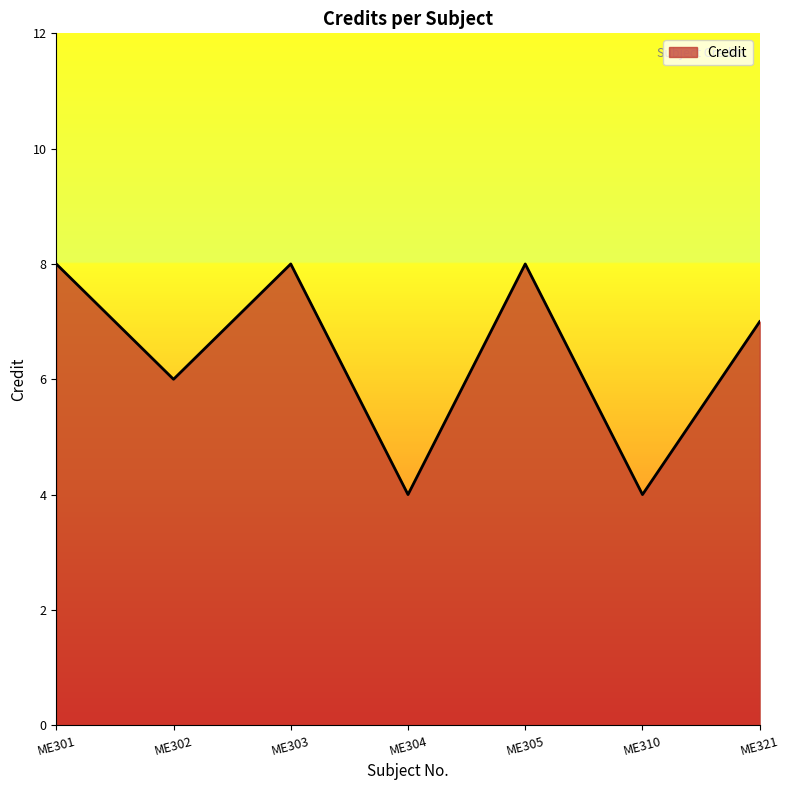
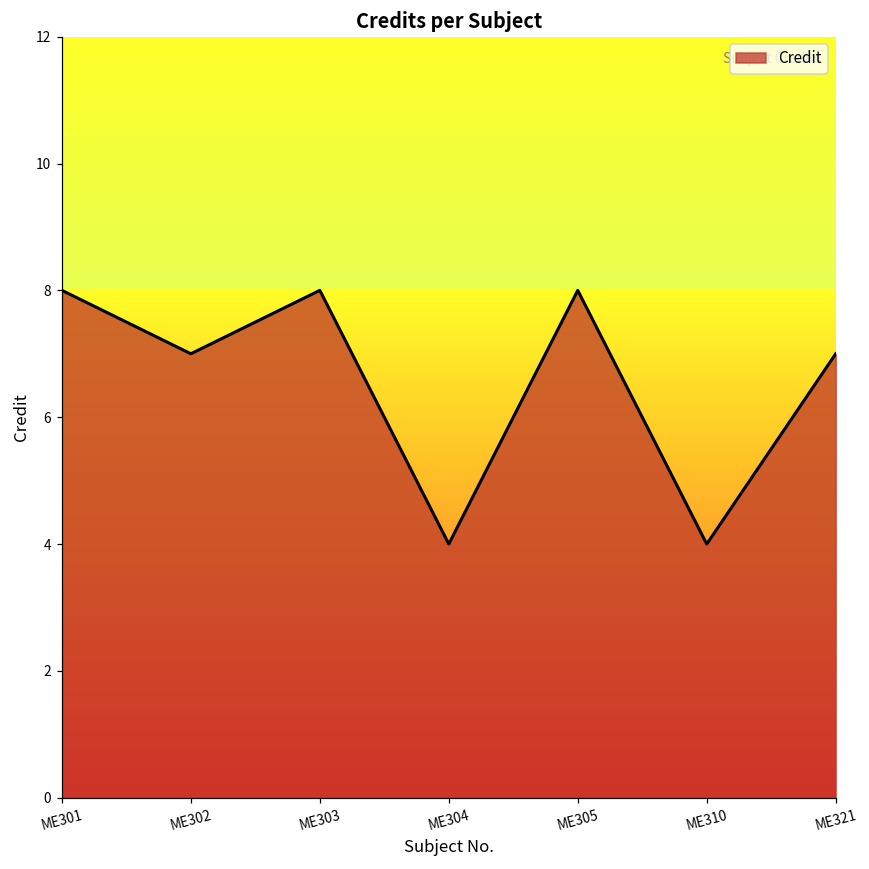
ME302: 6 -> 7
